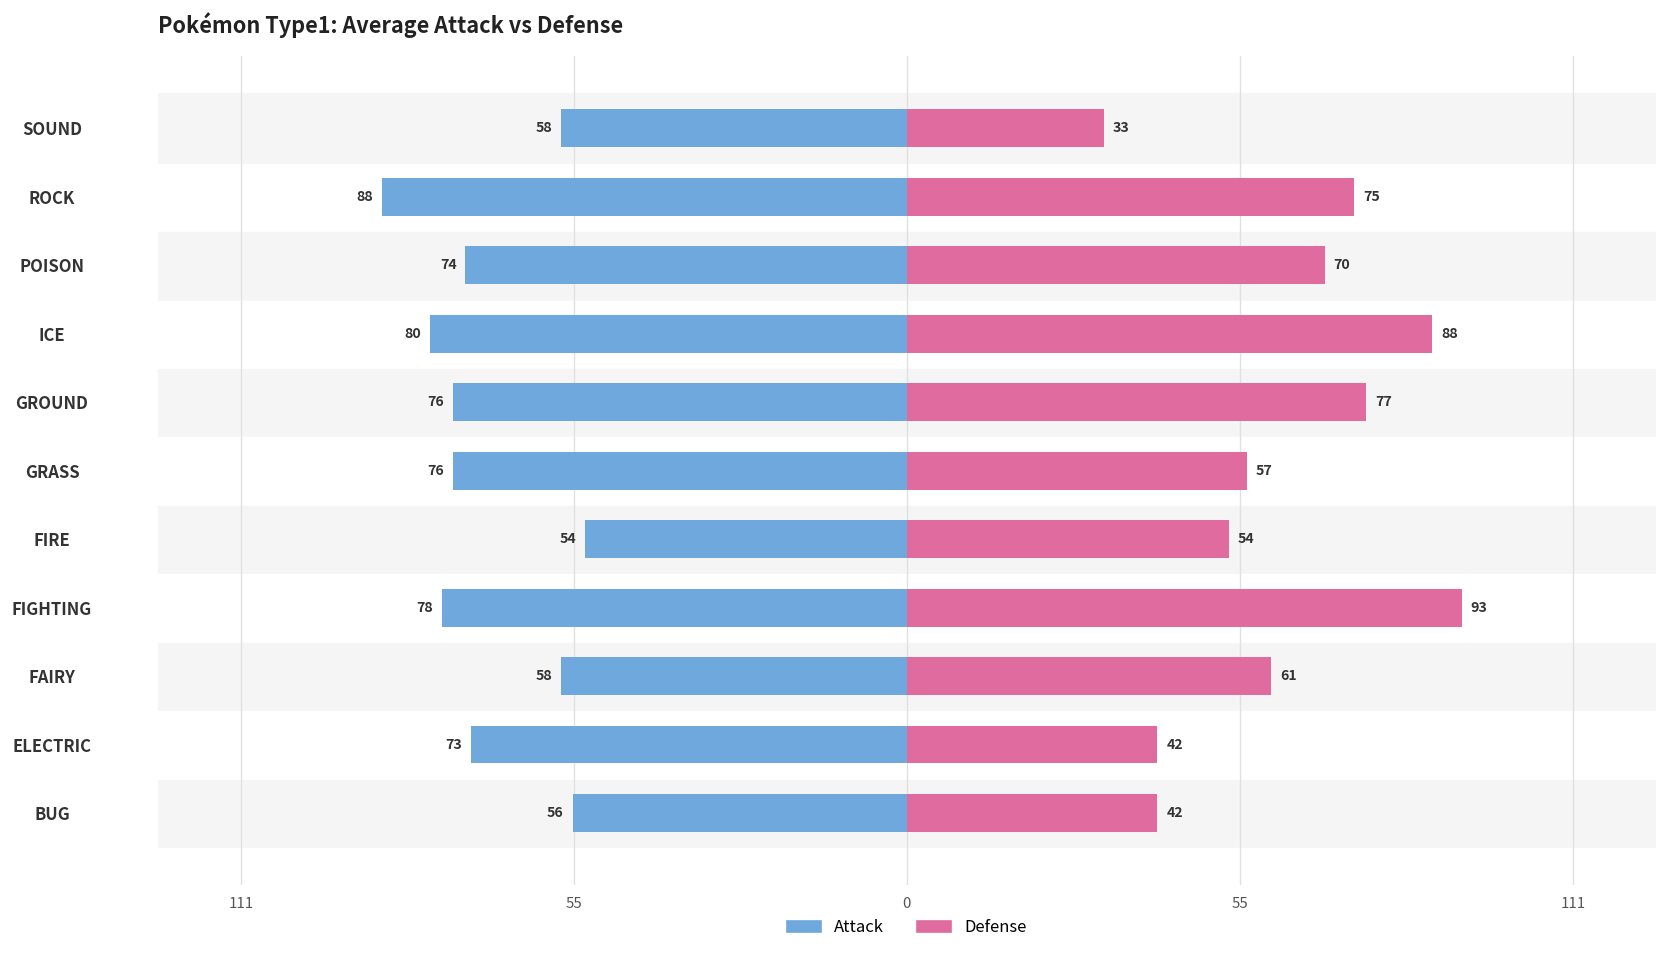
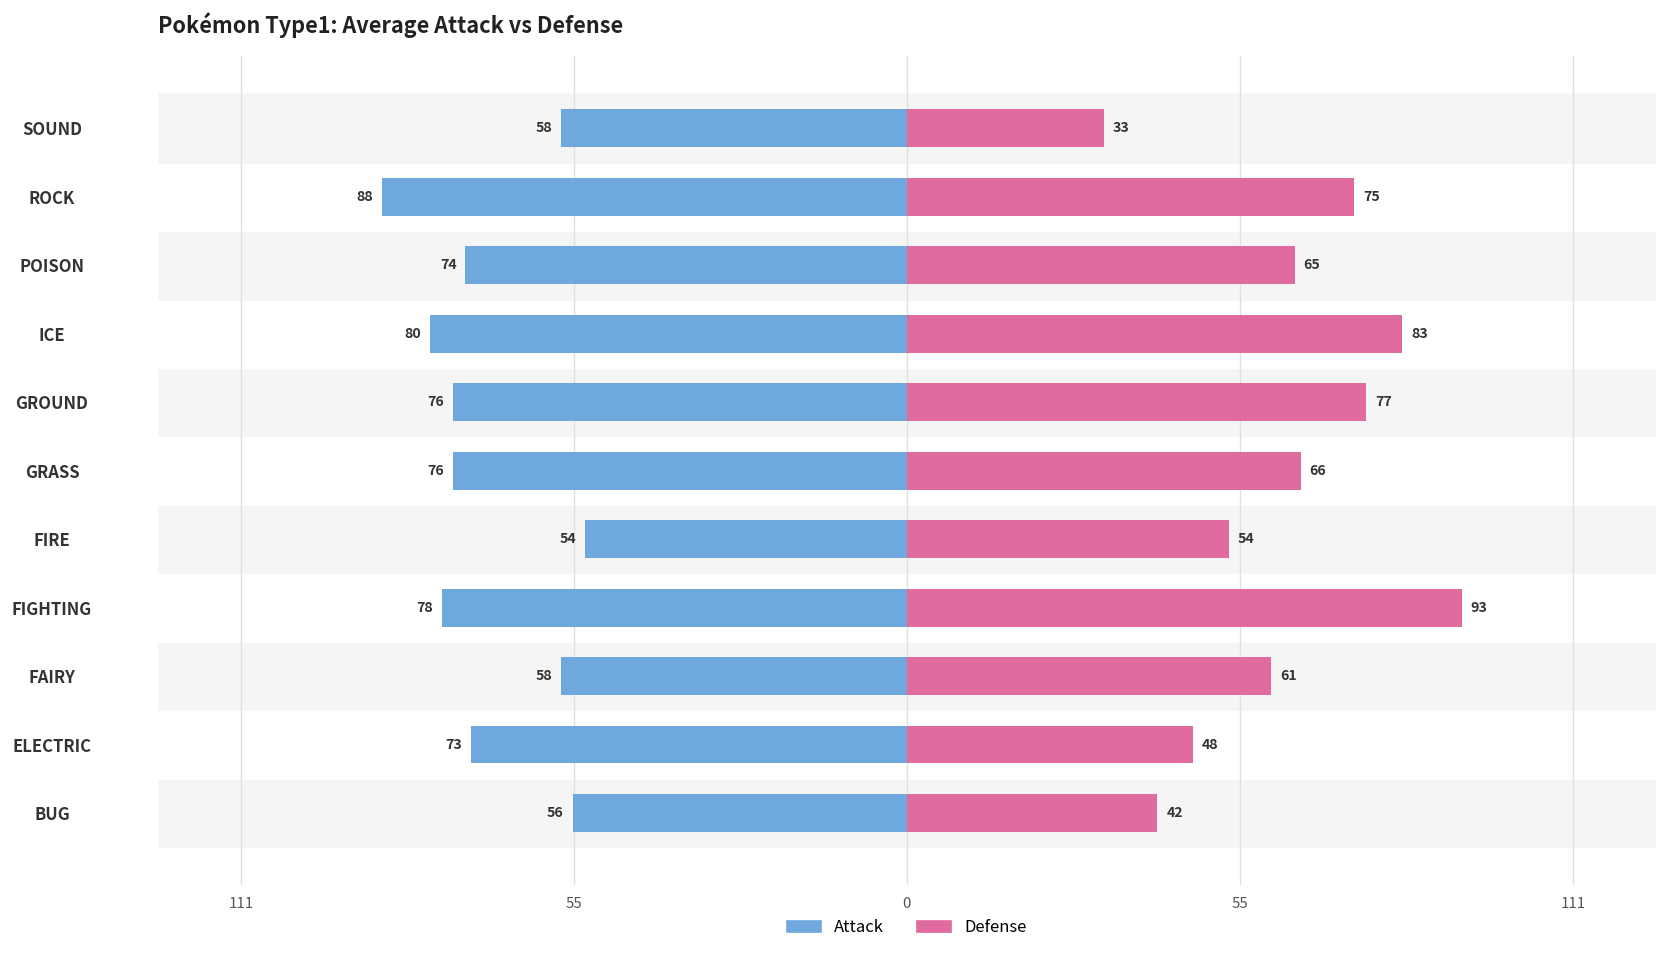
Defense, POISON: 70 -> 65
Defense, ICE: 88 -> 83
Defense, GRASS: 57 -> 66
Defense, ELECTRIC: 42 -> 48
